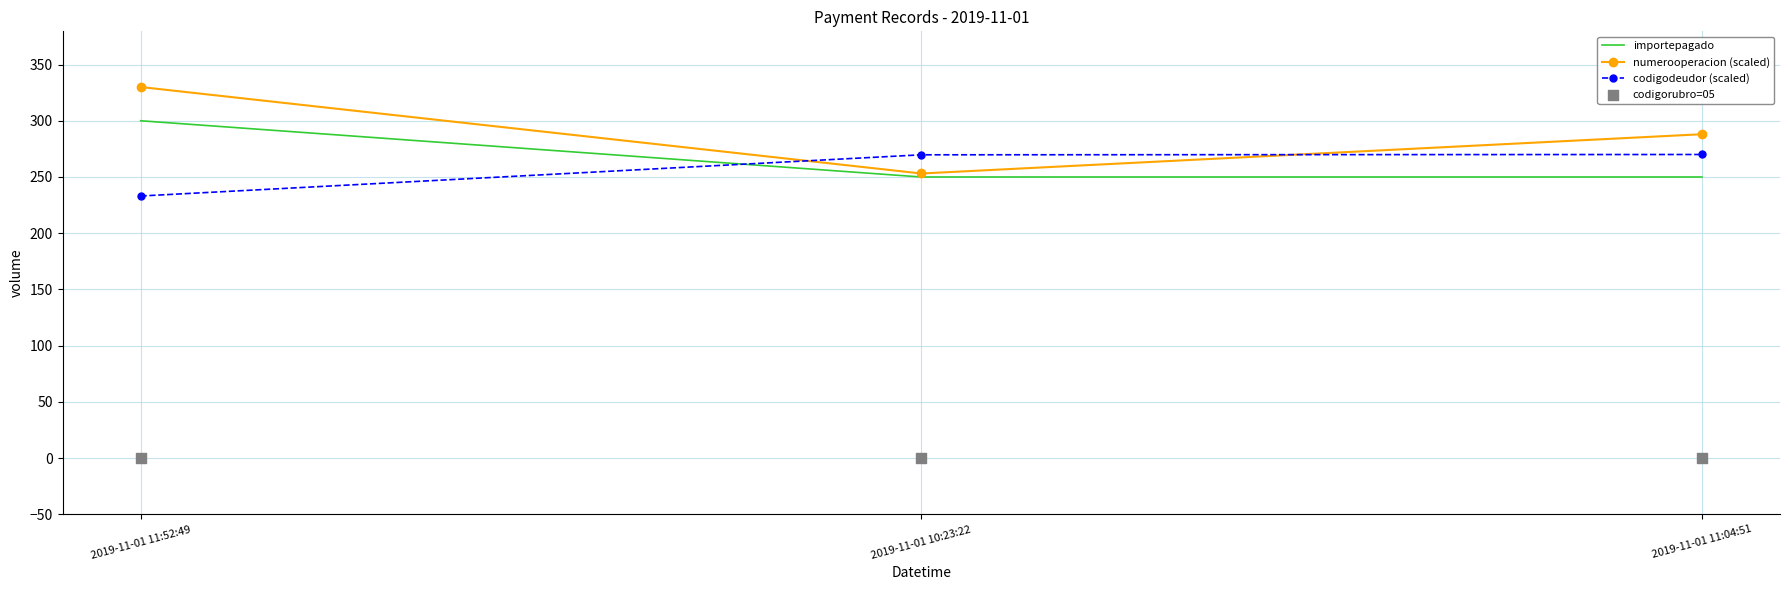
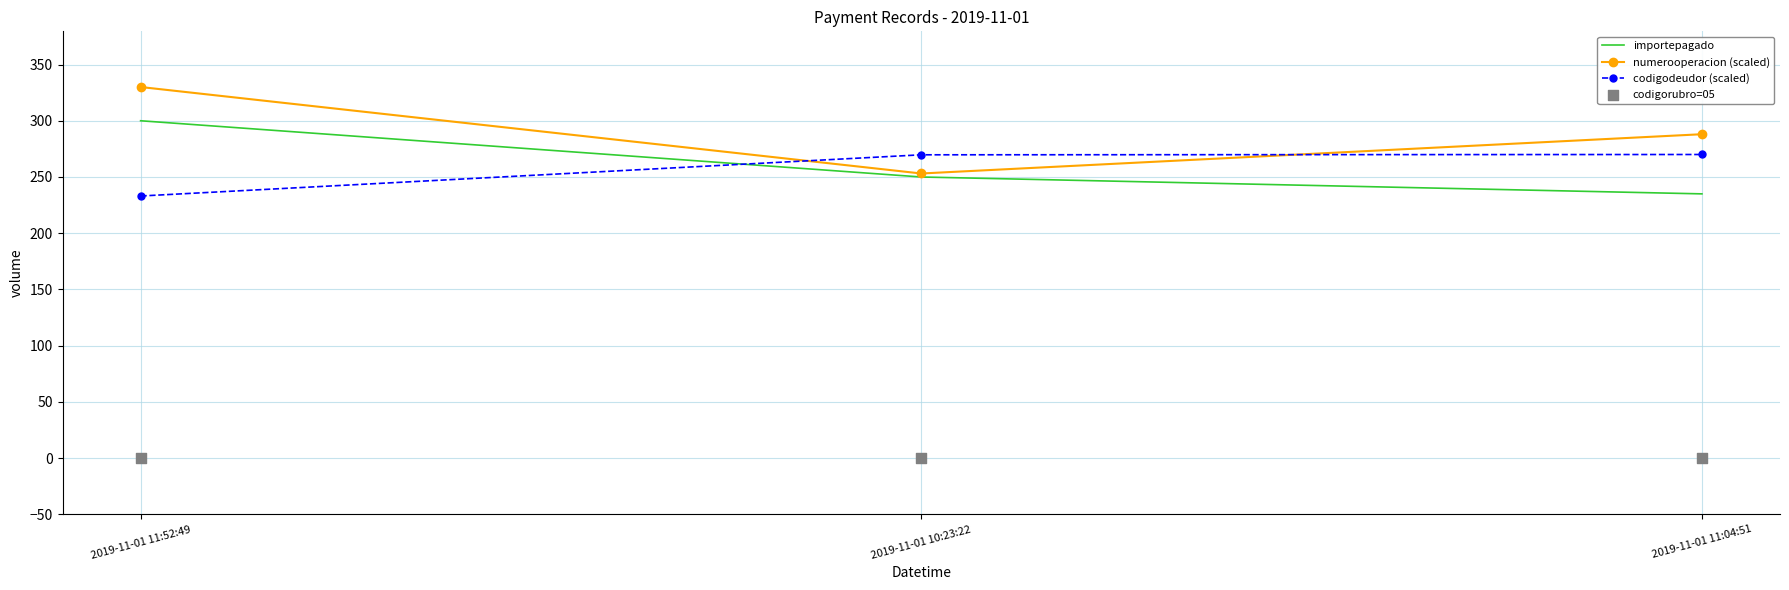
importepagado, 2019-11-01 11:04:51: 250 -> 235
